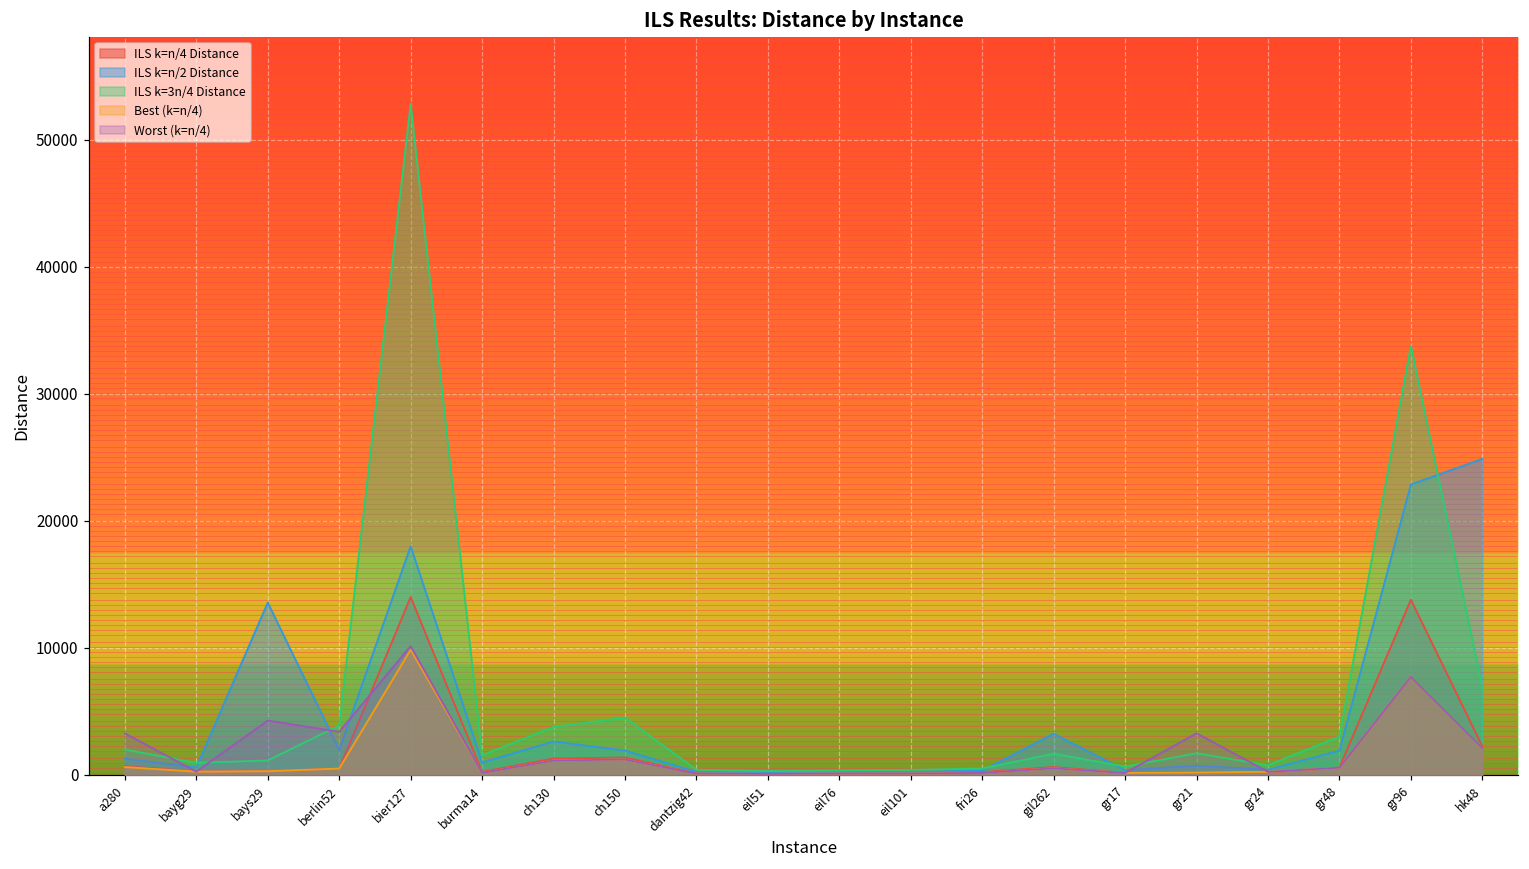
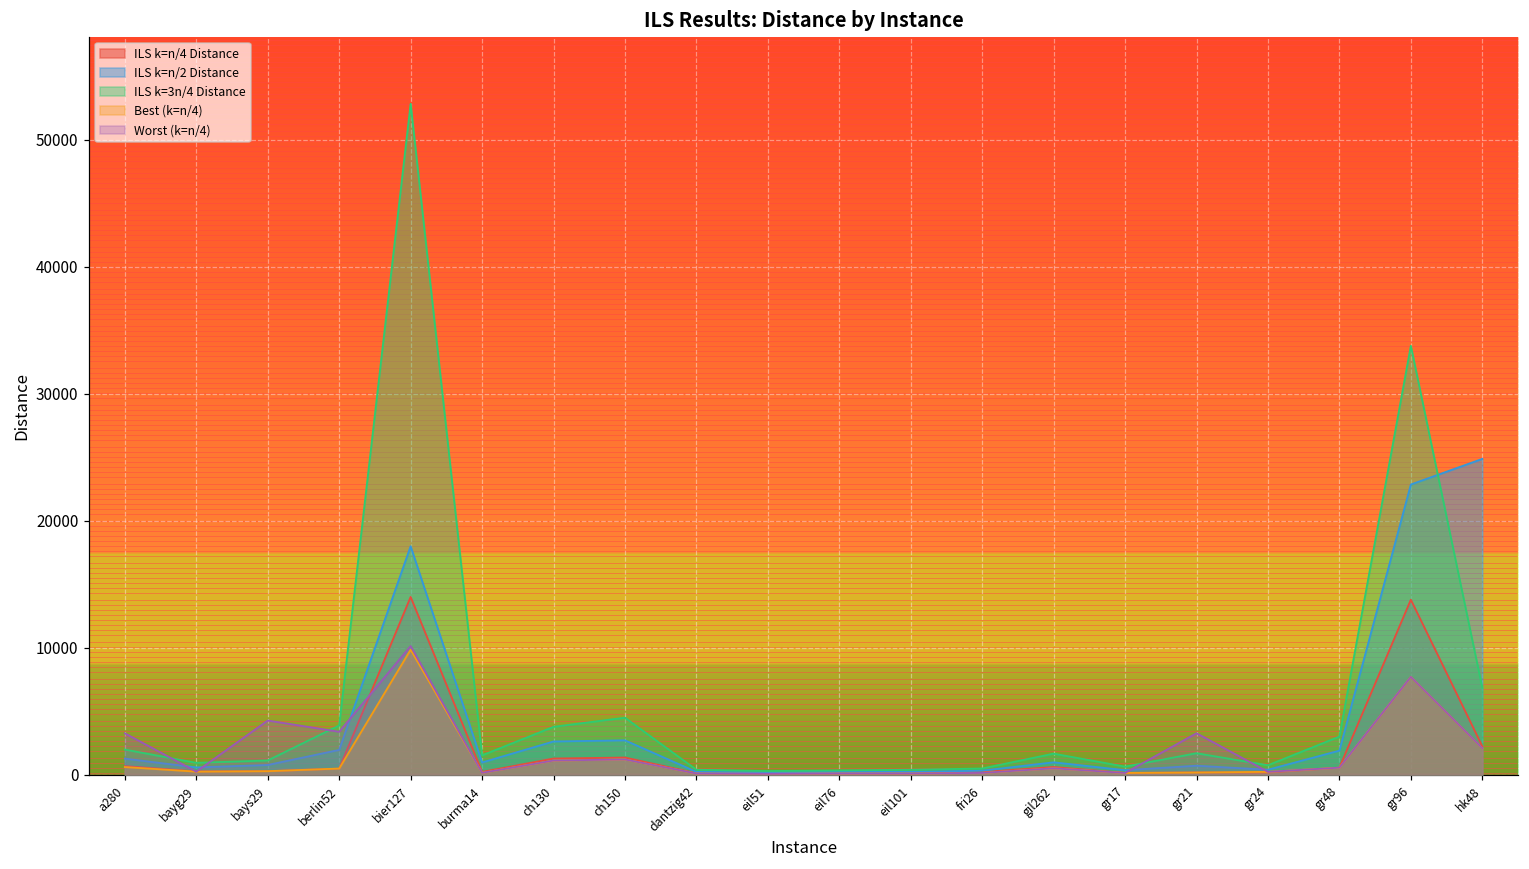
ILS k=n/2 Distance, bays29: 13600 -> 800
ILS k=n/2 Distance, ch150: 1900 -> 2700
ILS k=n/2 Distance, gil262: 3200 -> 1000
